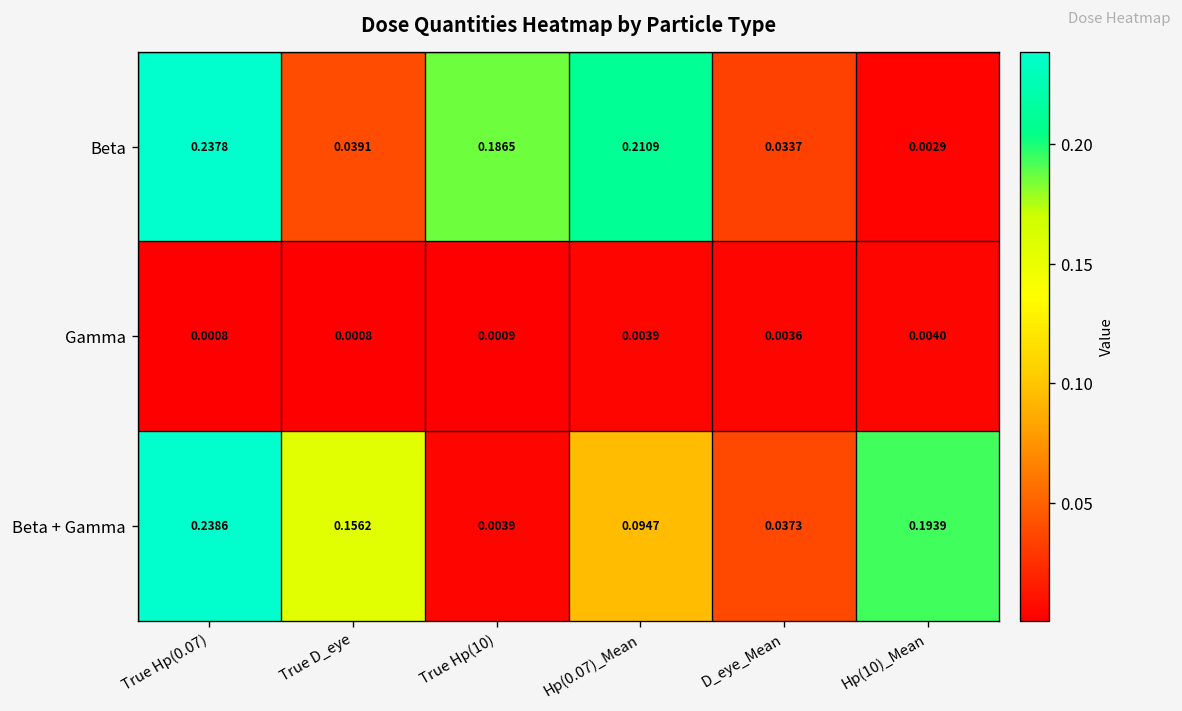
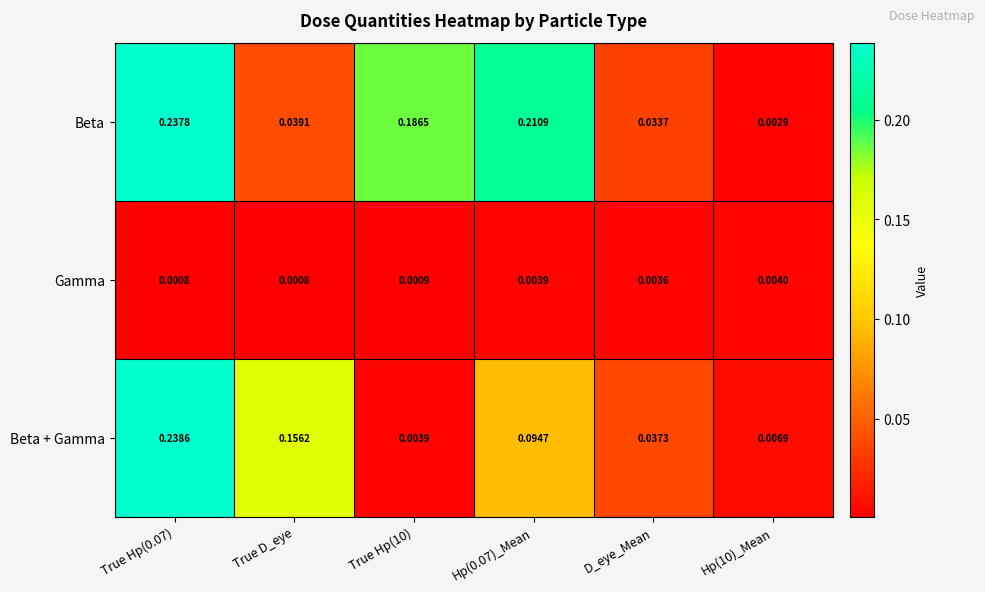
Beta + Gamma, Hp(10)_Mean: 0.1939 -> 0.0069
